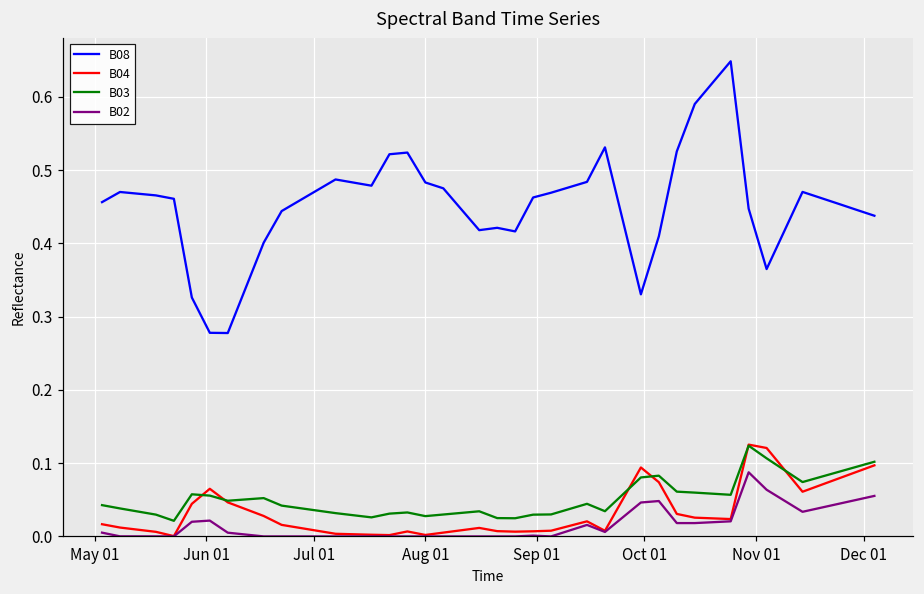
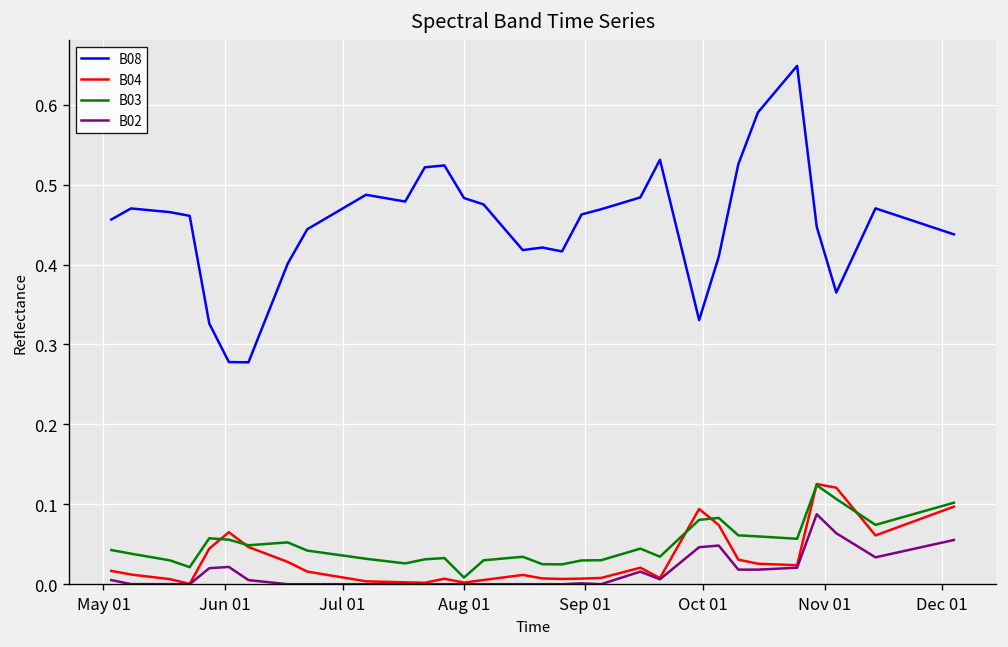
B03, Aug 01: 0.03 -> 0.01
